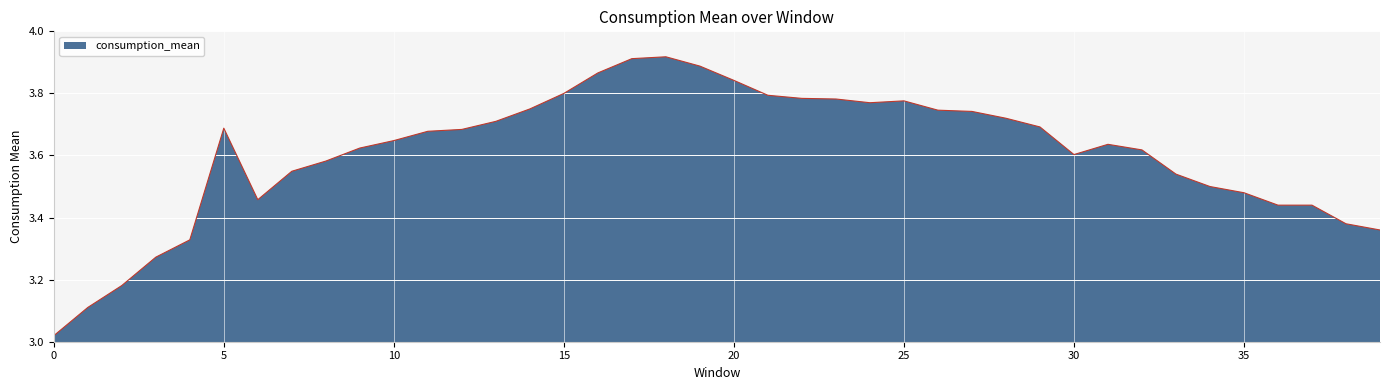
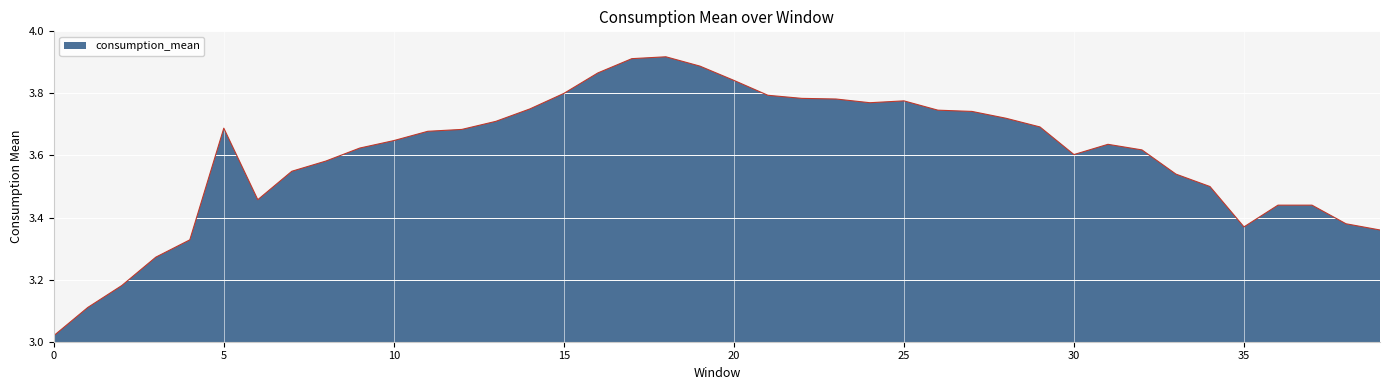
35: 3.48 -> 3.37
